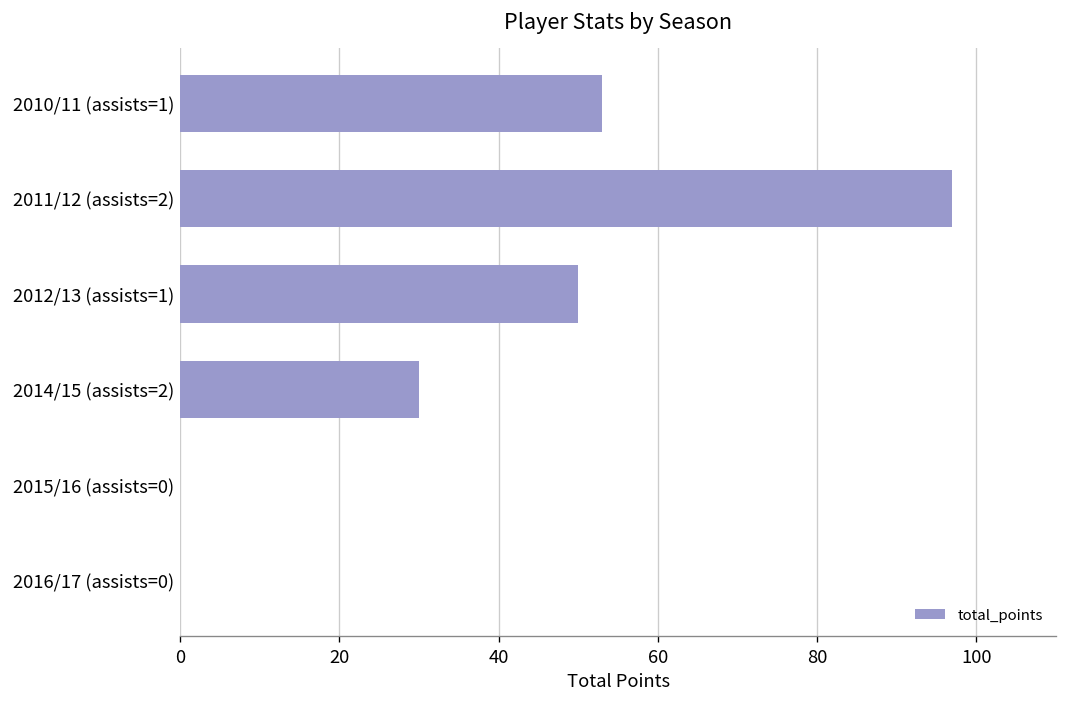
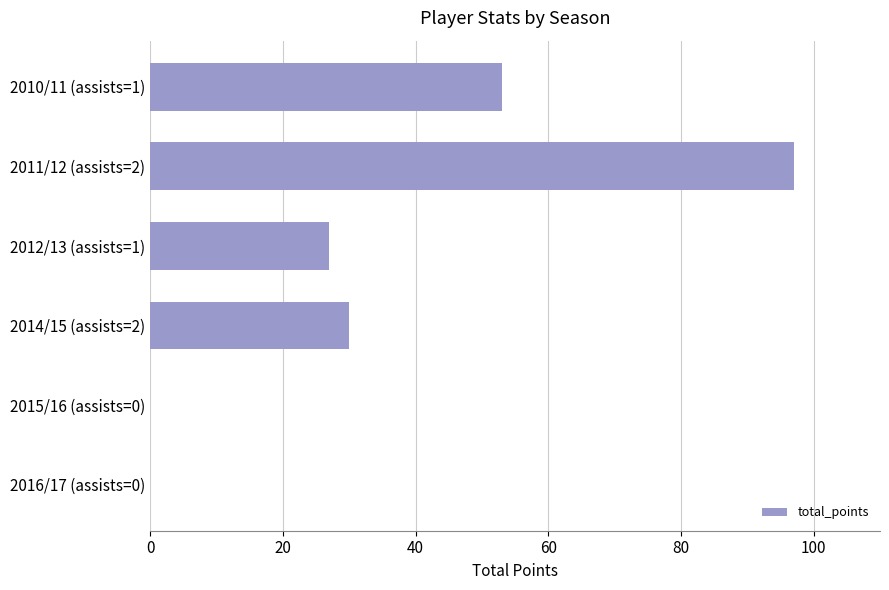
2012/13 (assists=1): 50 -> 27
